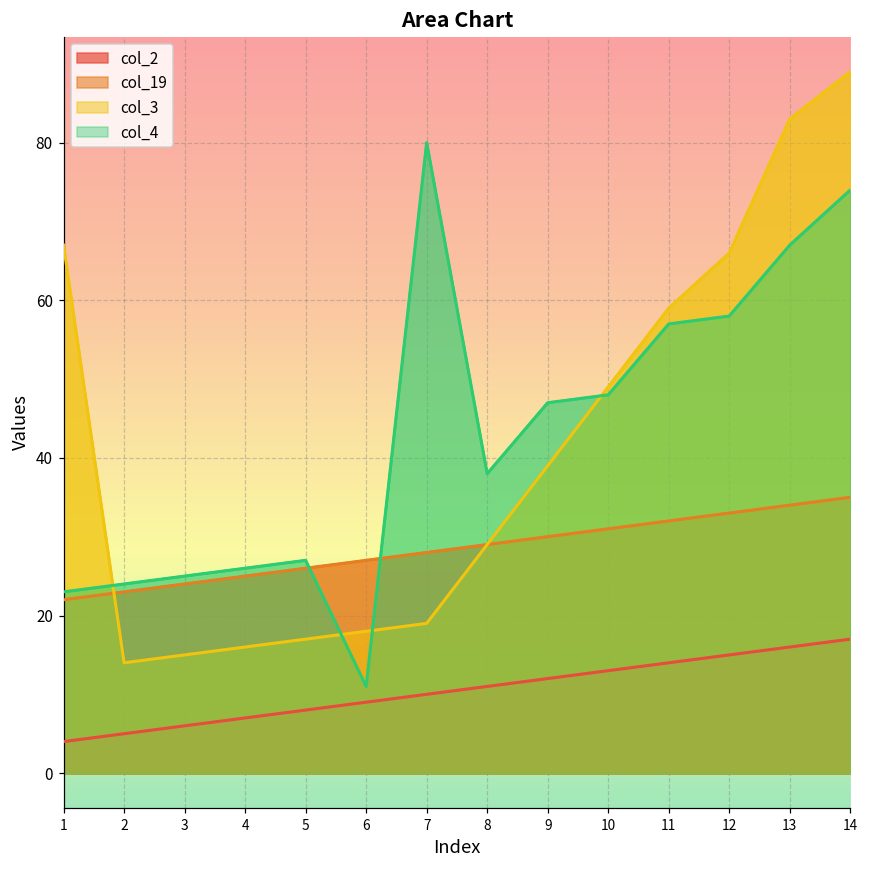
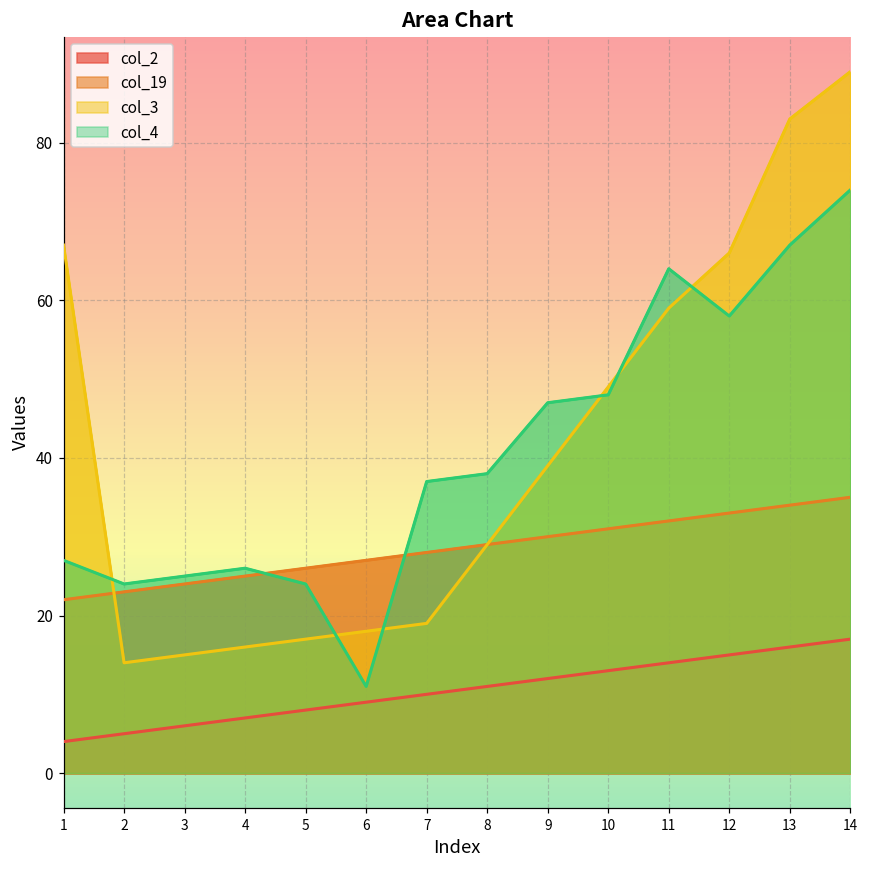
col_4, 1: 23 -> 27
col_4, 5: 27 -> 24
col_4, 7: 80 -> 37
col_4, 11: 57 -> 64
